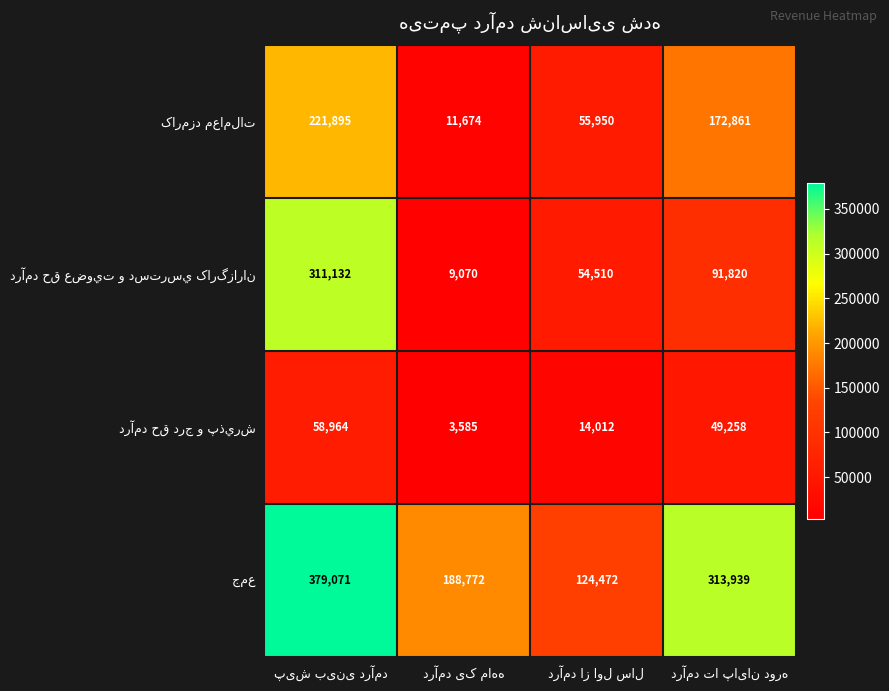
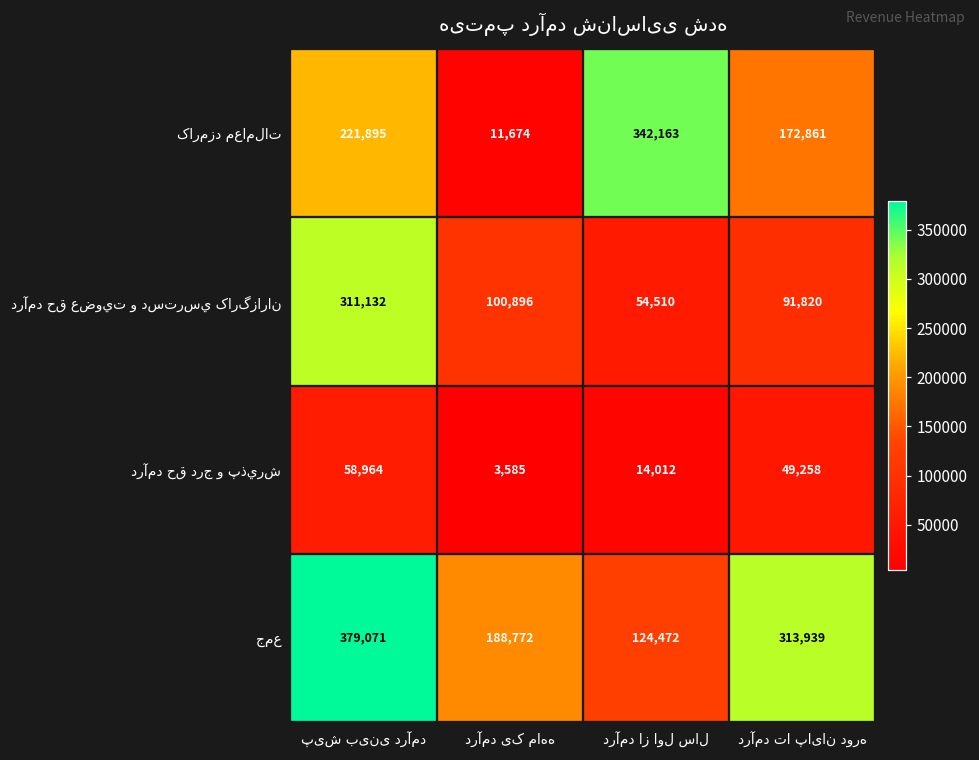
کارمزد معاملات, درآمد از اول سال: 55,950 -> 342,163
درآمد حق عضويت و دسترسي کارگزاران, درآمد یک ماهه: 9,070 -> 100,896
